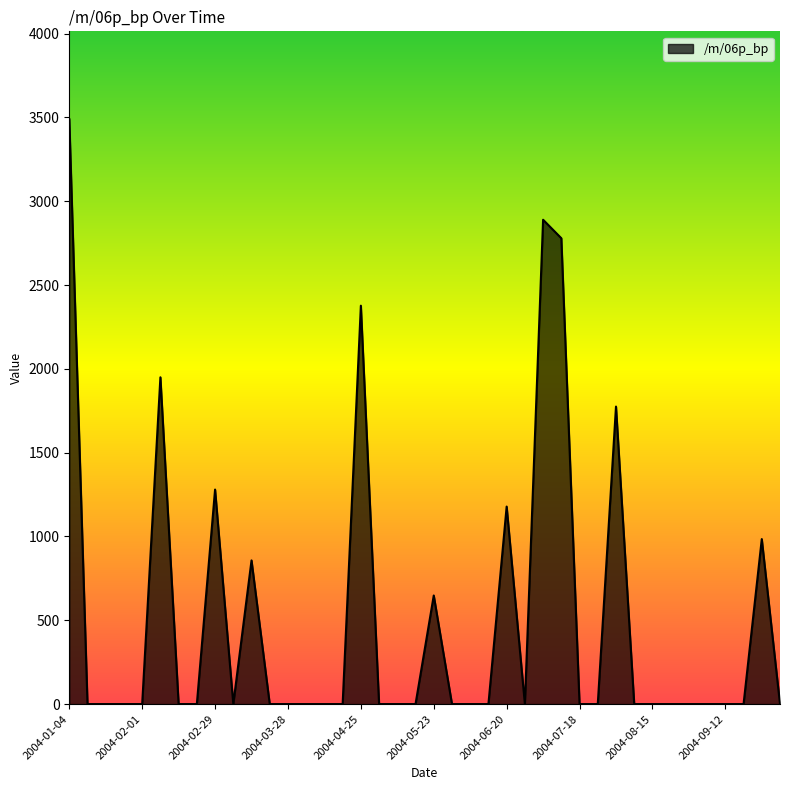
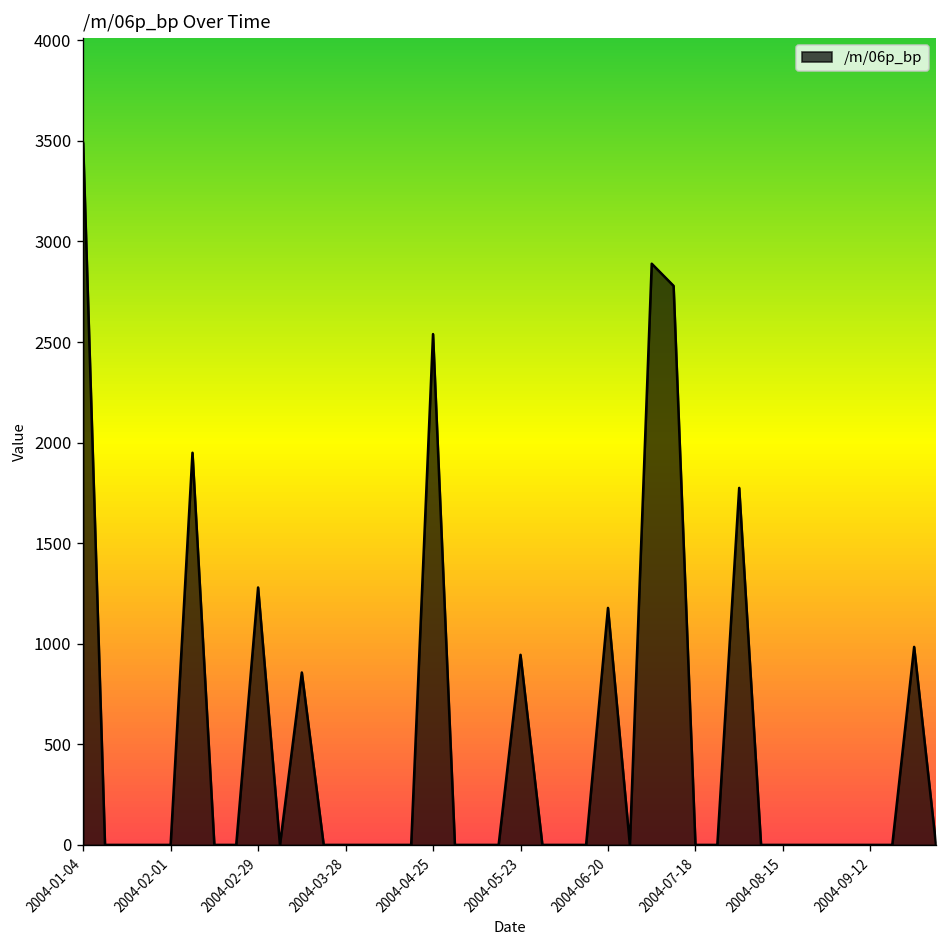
2004-04-25: 2380 -> 2540
2004-05-23: 650 -> 940
